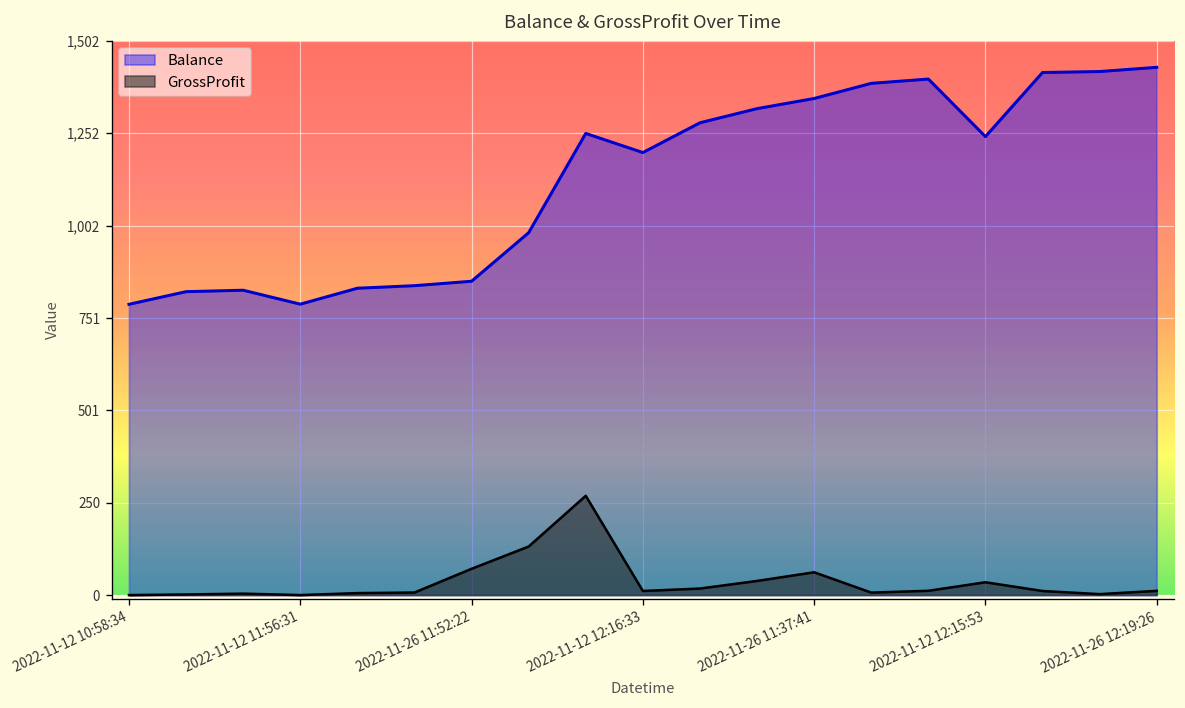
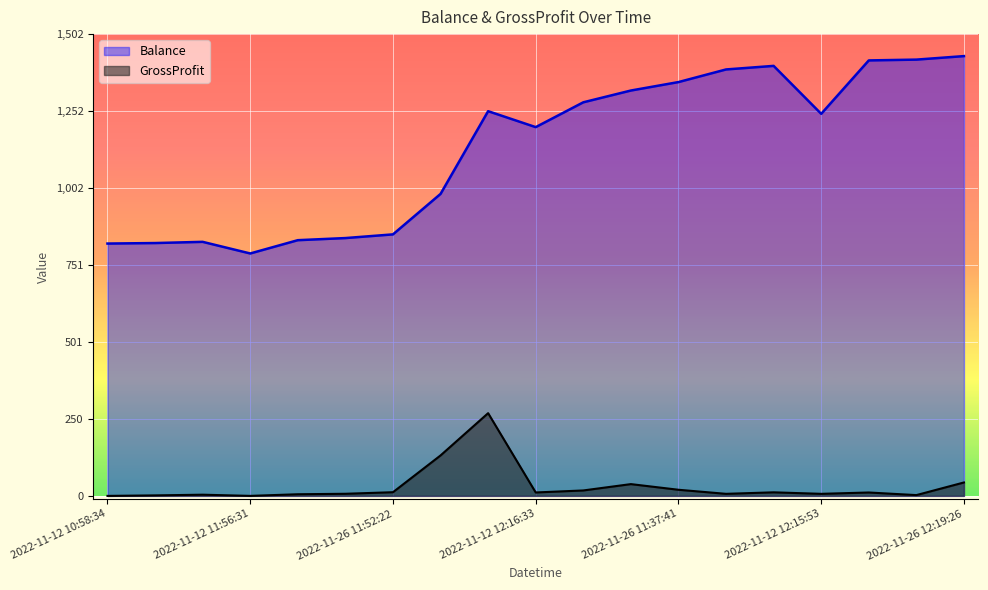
Balance, 2022-11-12 10:58:34: 790 -> 820
GrossProfit, 2022-11-26 11:52:22: 70 -> 10
GrossProfit, 2022-11-26 11:37:41: 60 -> 20
GrossProfit, 2022-11-12 12:15:53: 30 -> 10
GrossProfit, 2022-11-26 12:19:26: 10 -> 40
